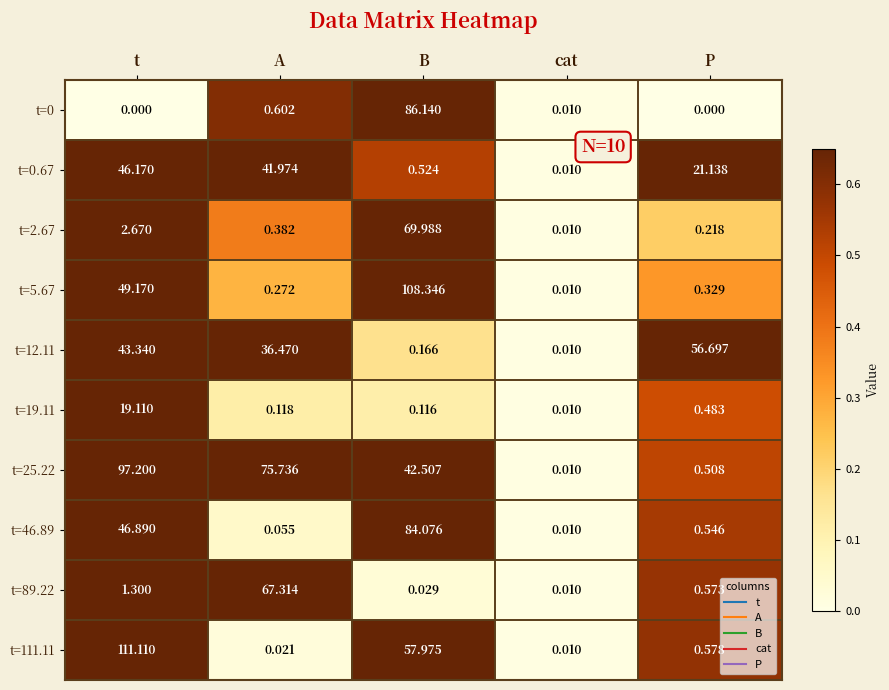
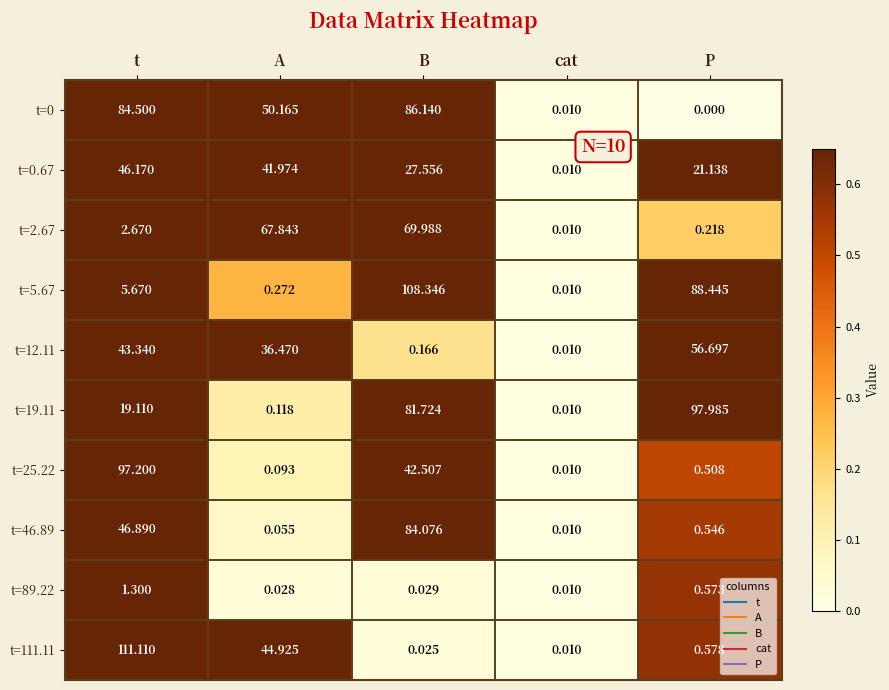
t=0, t: 0.000 -> 84.500
t=0, A: 0.602 -> 50.165
t=0.67, B: 0.524 -> 27.556
t=2.67, A: 0.382 -> 67.843
t=5.67, t: 49.170 -> 5.670
t=5.67, P: 0.329 -> 88.445
t=19.11, B: 0.116 -> 81.724
t=19.11, P: 0.483 -> 97.985
t=25.22, A: 75.736 -> 0.093
t=89.22, A: 67.314 -> 0.028
t=111.11, A: 0.021 -> 44.925
t=111.11, B: 57.975 -> 0.025
